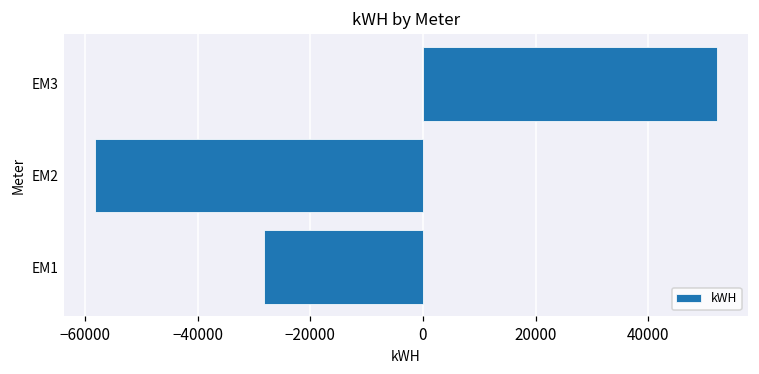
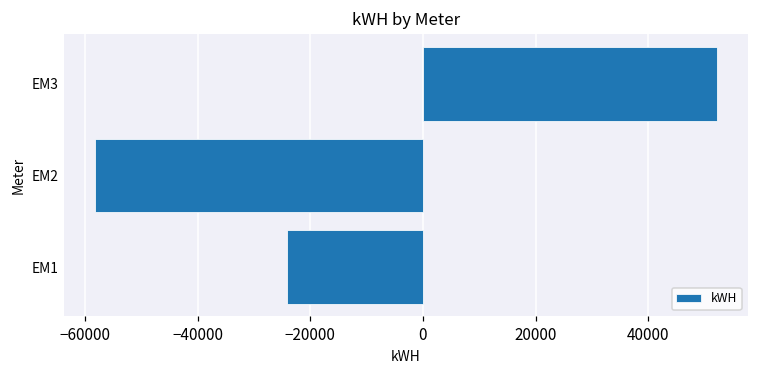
EM1: -28000 -> -24000
